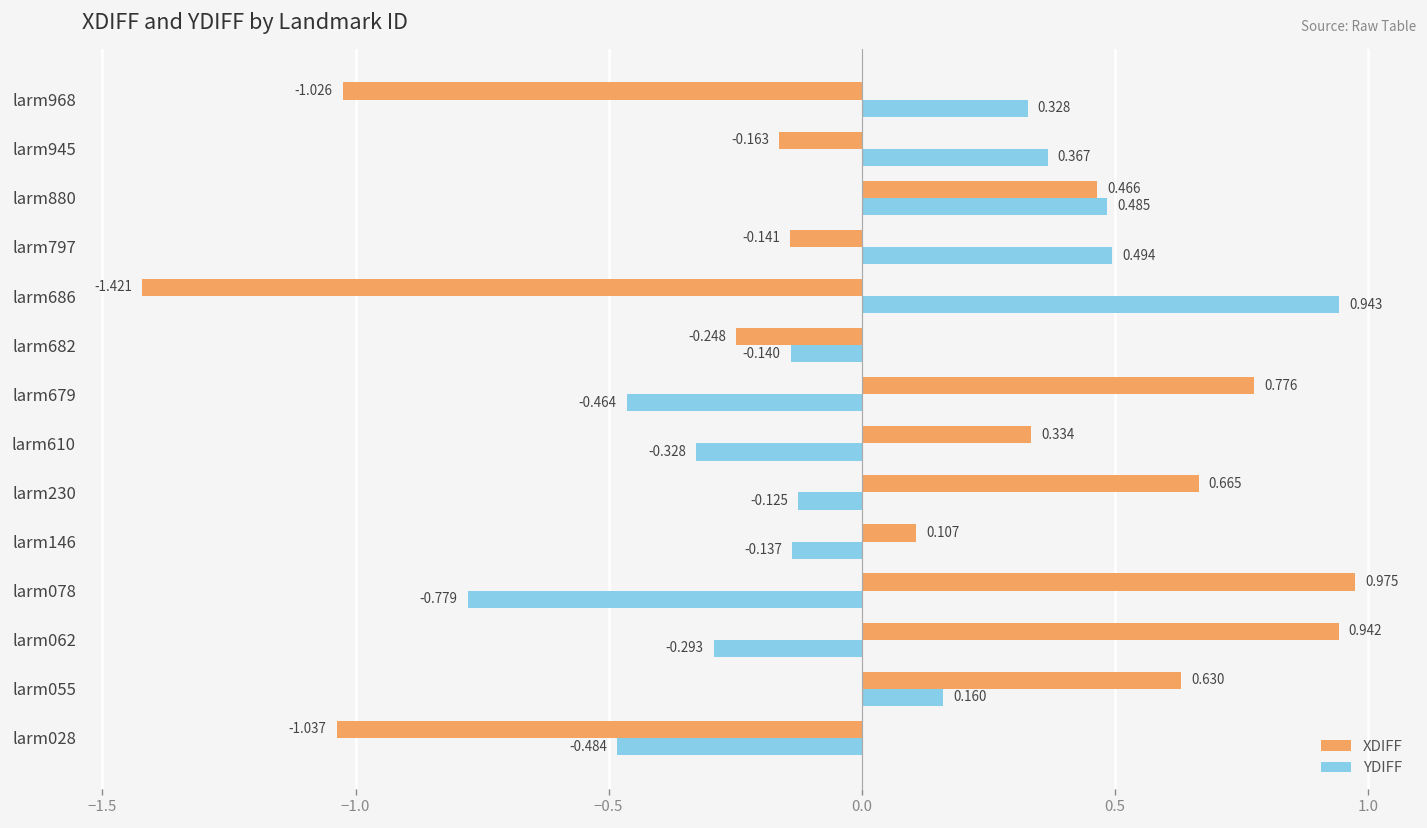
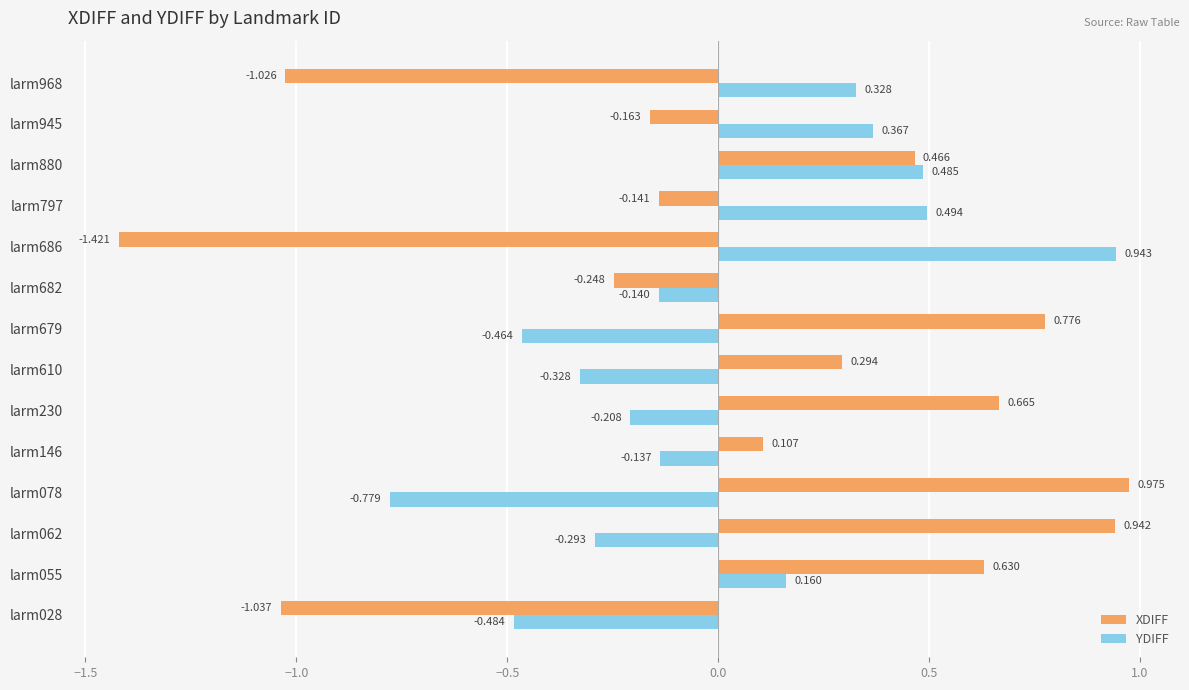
XDIFF, larm610: 0.334 -> 0.294
YDIFF, larm230: -0.125 -> -0.208
